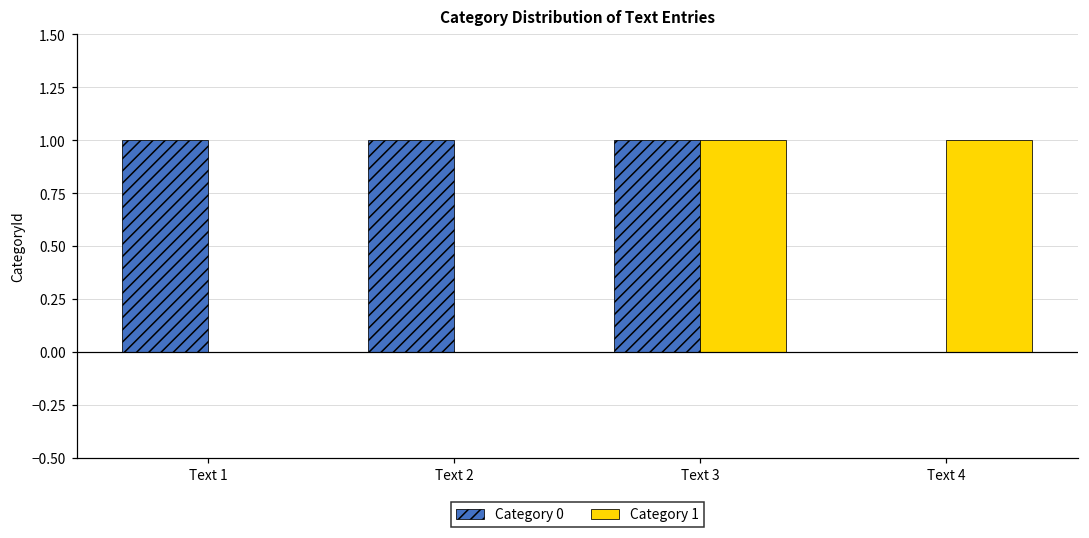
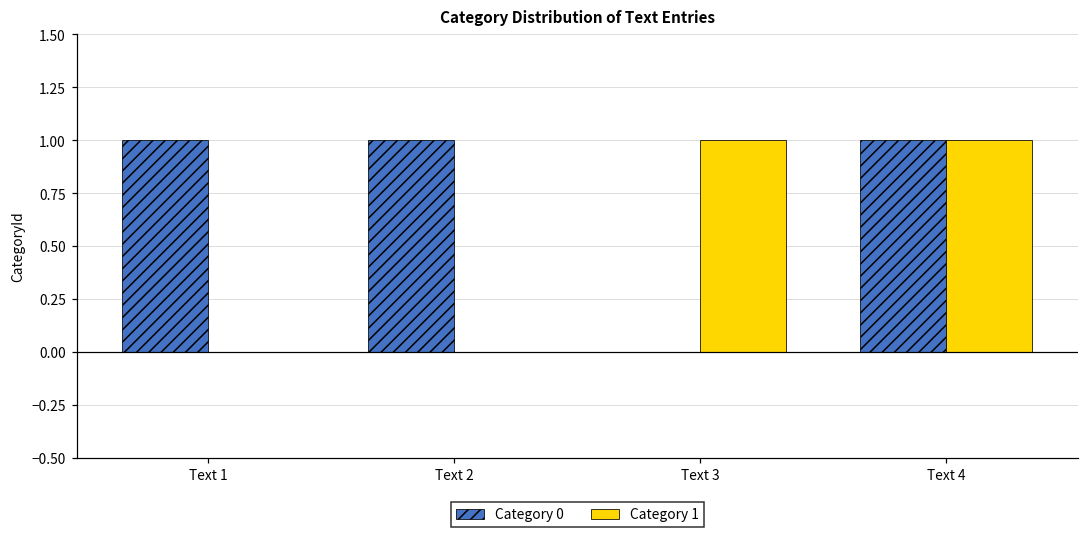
Category 0, Text 3: 1 -> 0
Category 0, Text 4: 0 -> 1
